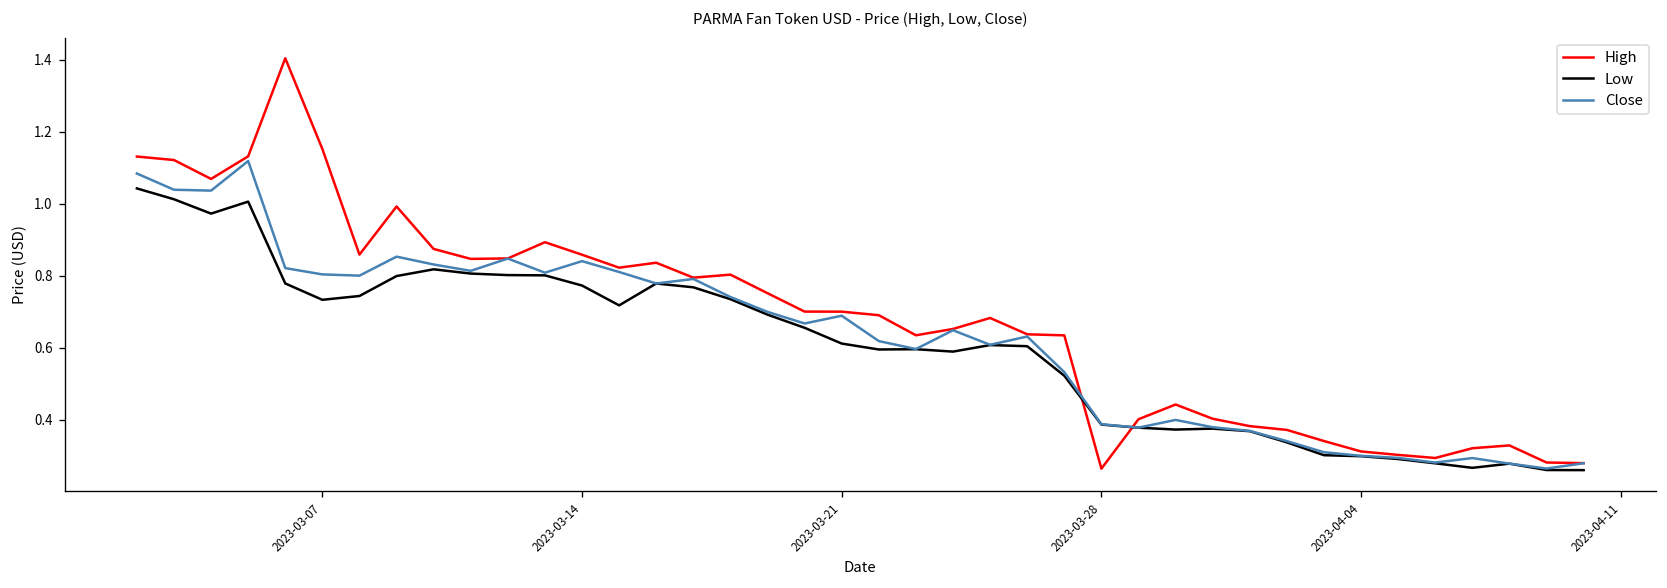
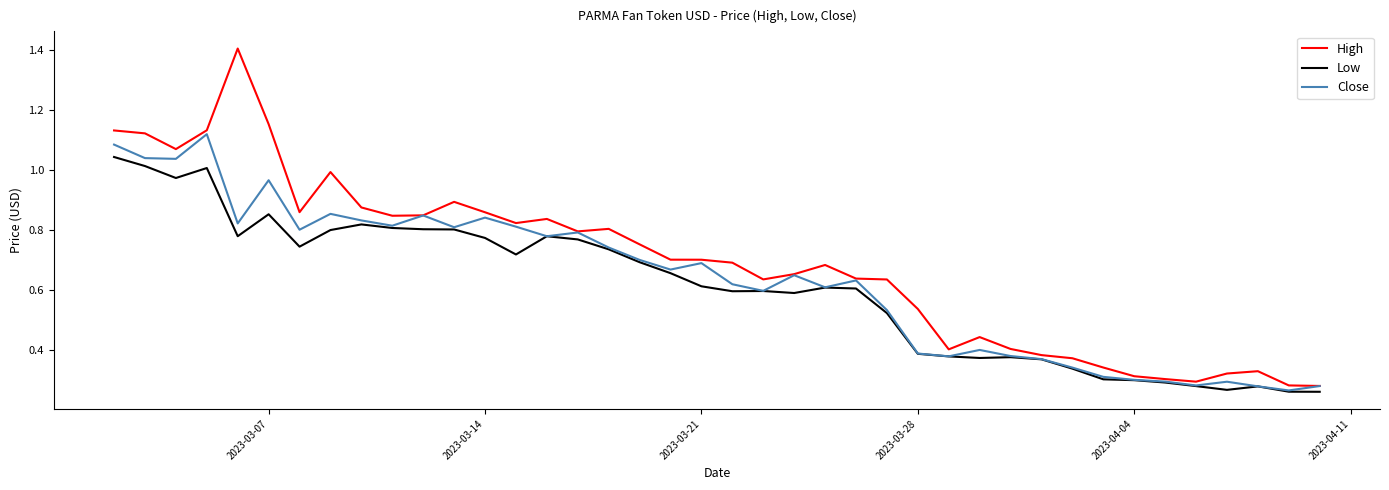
Low, 2023-03-07: 0.73 -> 0.85
Close, 2023-03-07: 0.80 -> 0.97
High, 2023-03-28: 0.26 -> 0.54
